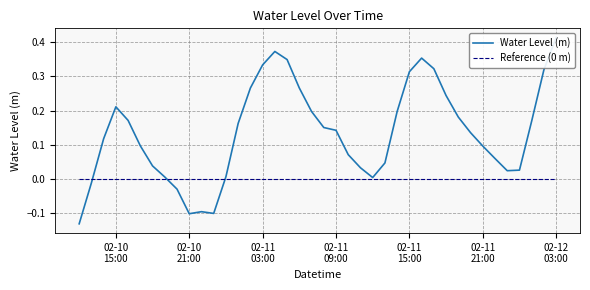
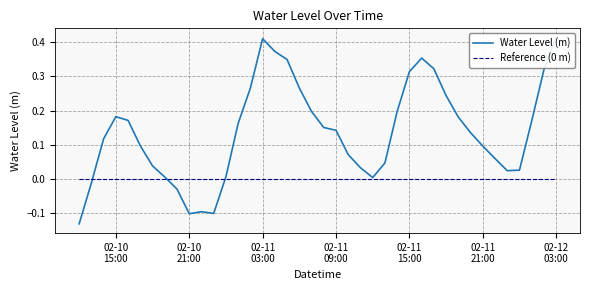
Water Level (m), 02-10 15:00: 0.21 -> 0.18
Water Level (m), 02-11 03:00: 0.33 -> 0.41
